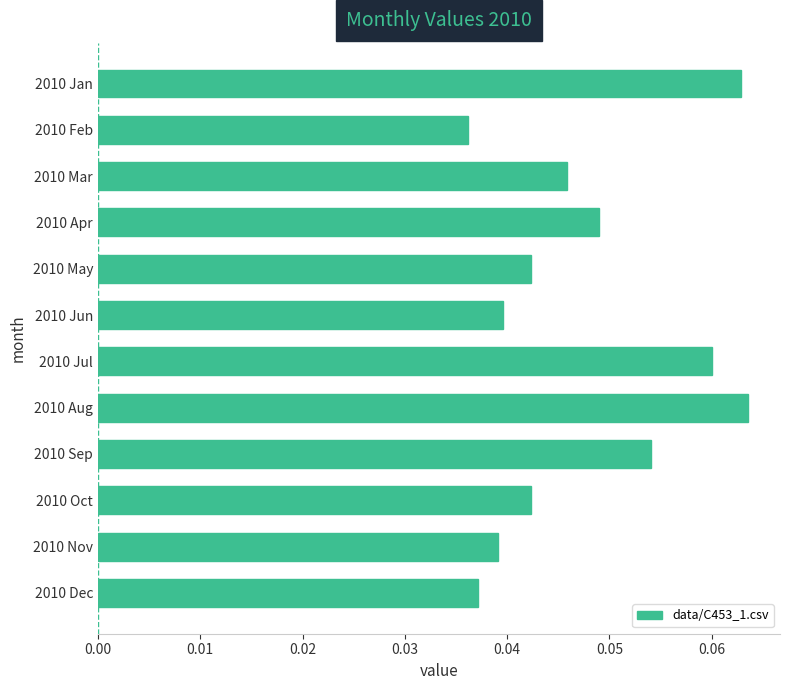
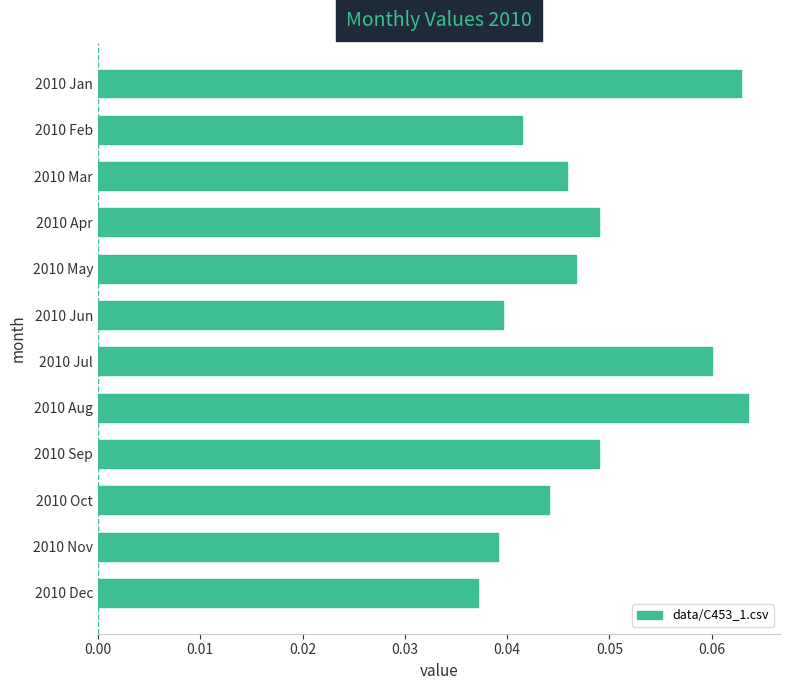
2010 Feb: 0.0362 -> 0.0415
2010 May: 0.0423 -> 0.0467
2010 Sep: 0.0541 -> 0.0490
2010 Oct: 0.0423 -> 0.0441
